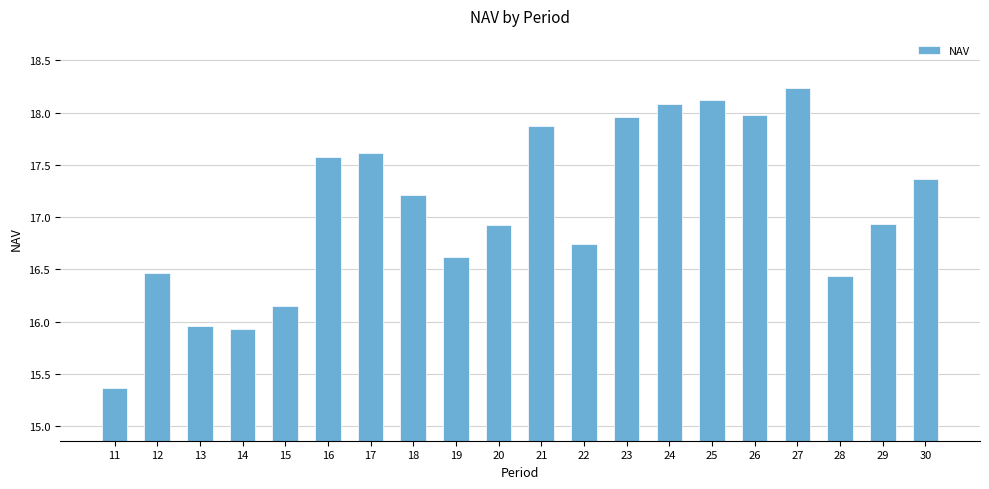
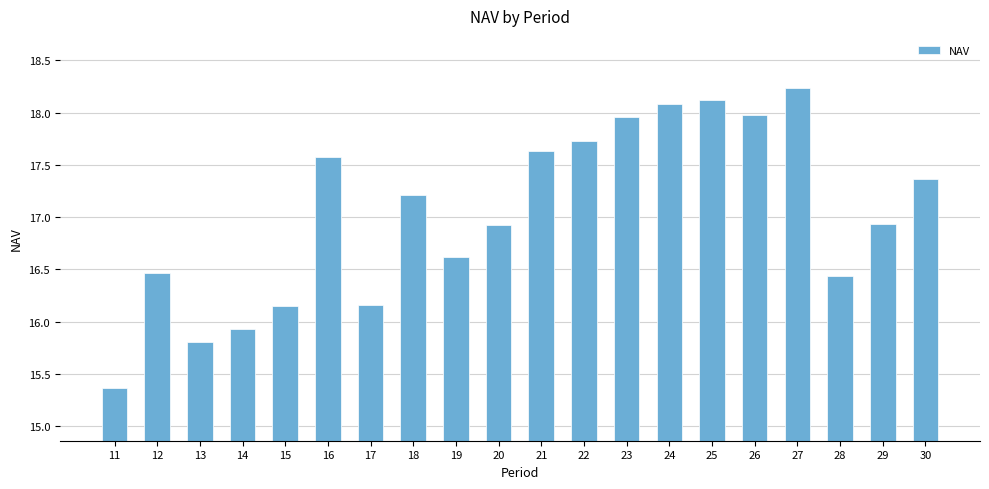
13: 15.96 -> 15.80
17: 17.62 -> 16.16
21: 17.88 -> 17.63
22: 16.75 -> 17.73
